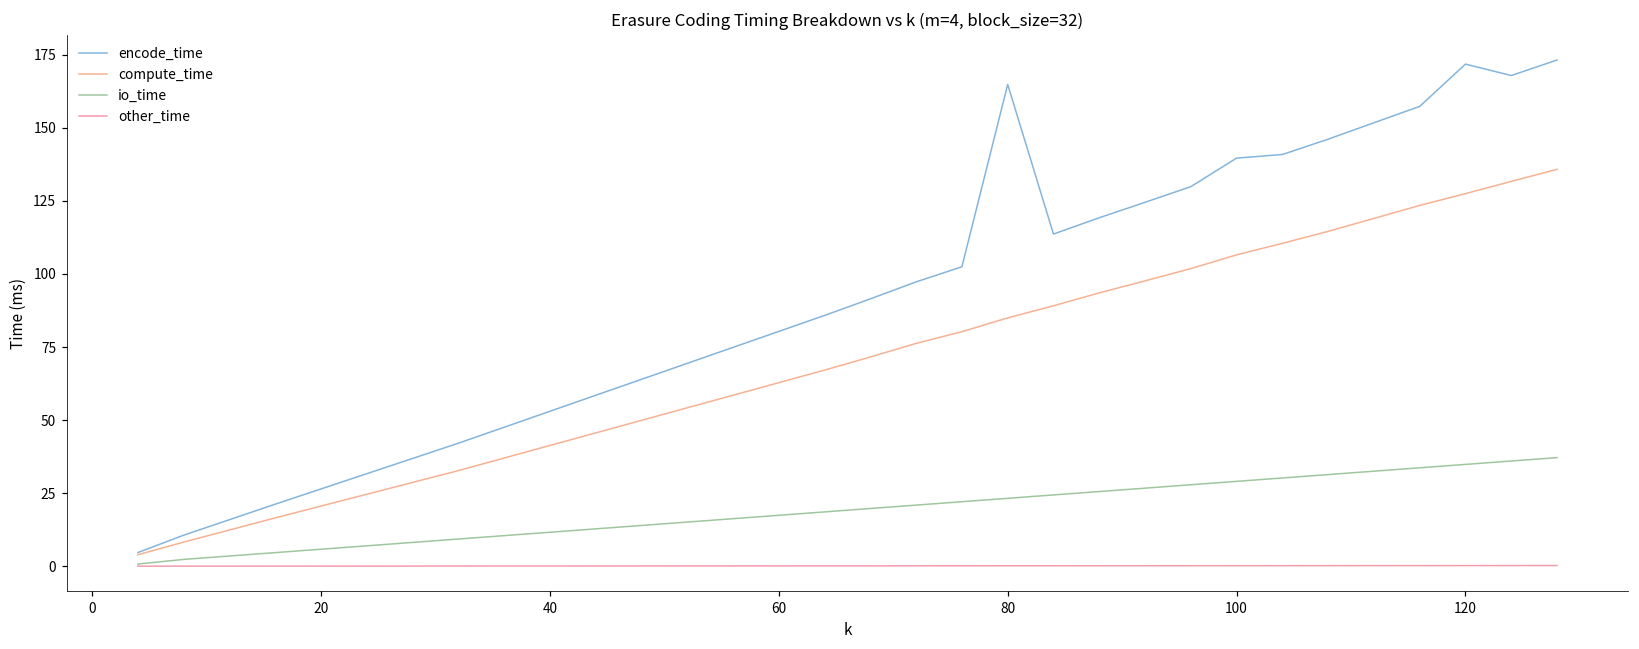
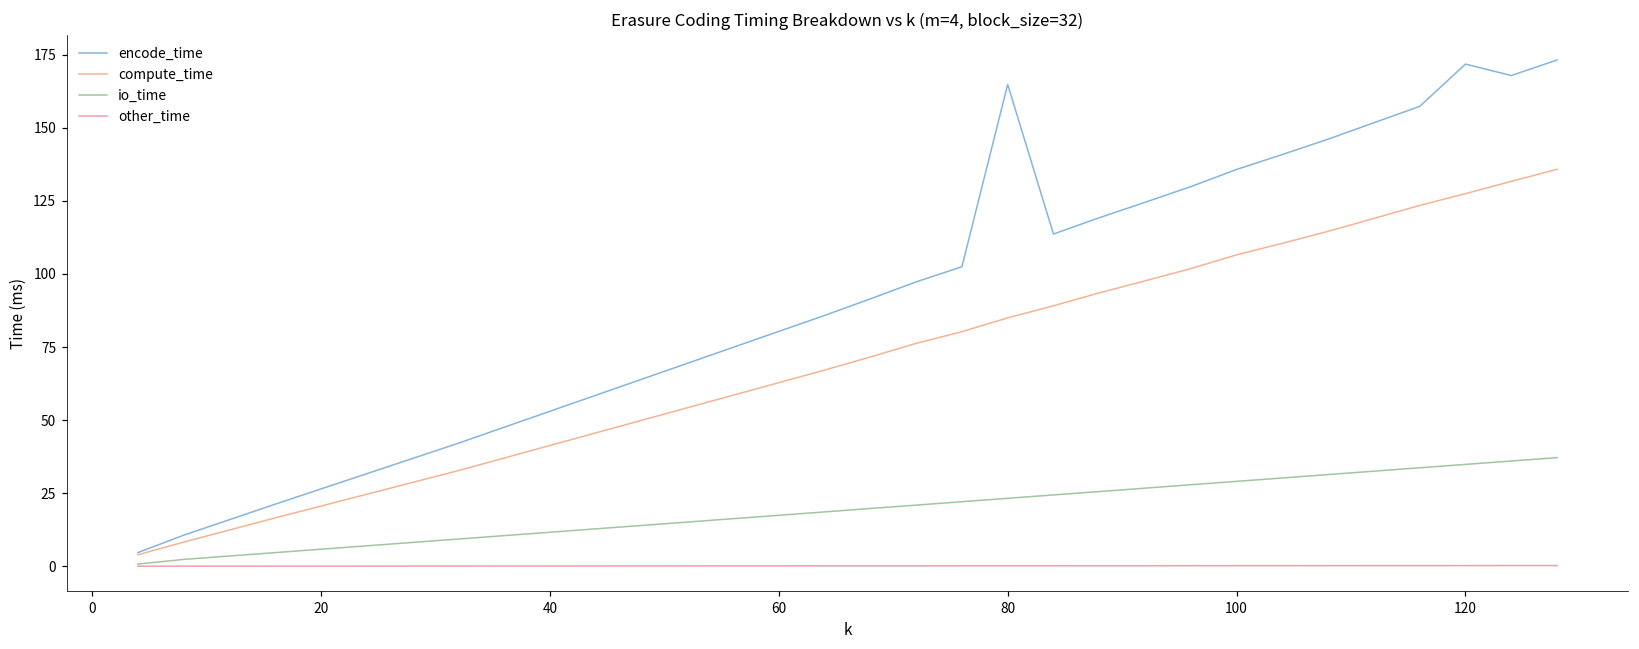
encode_time, 100: 140 -> 136
